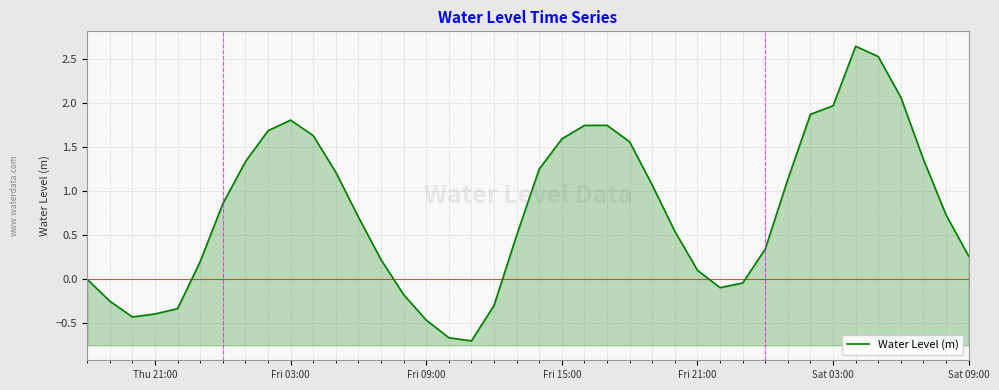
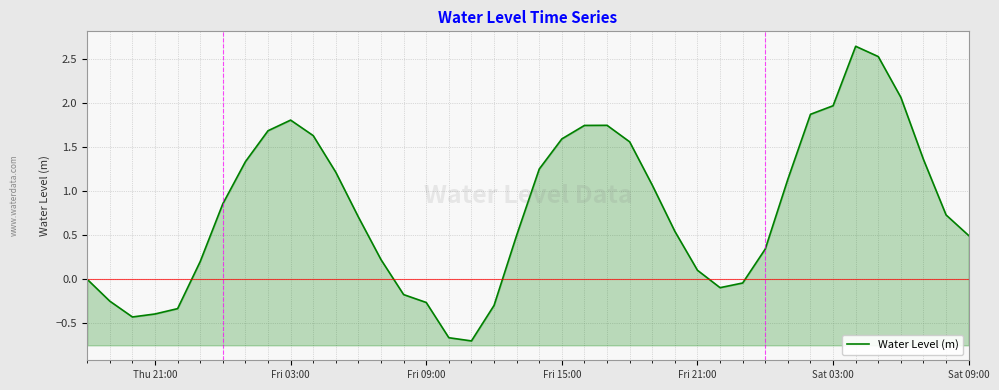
Fri 09:00: -0.5 -> -0.3
Sat 09:00: 0.3 -> 0.5
